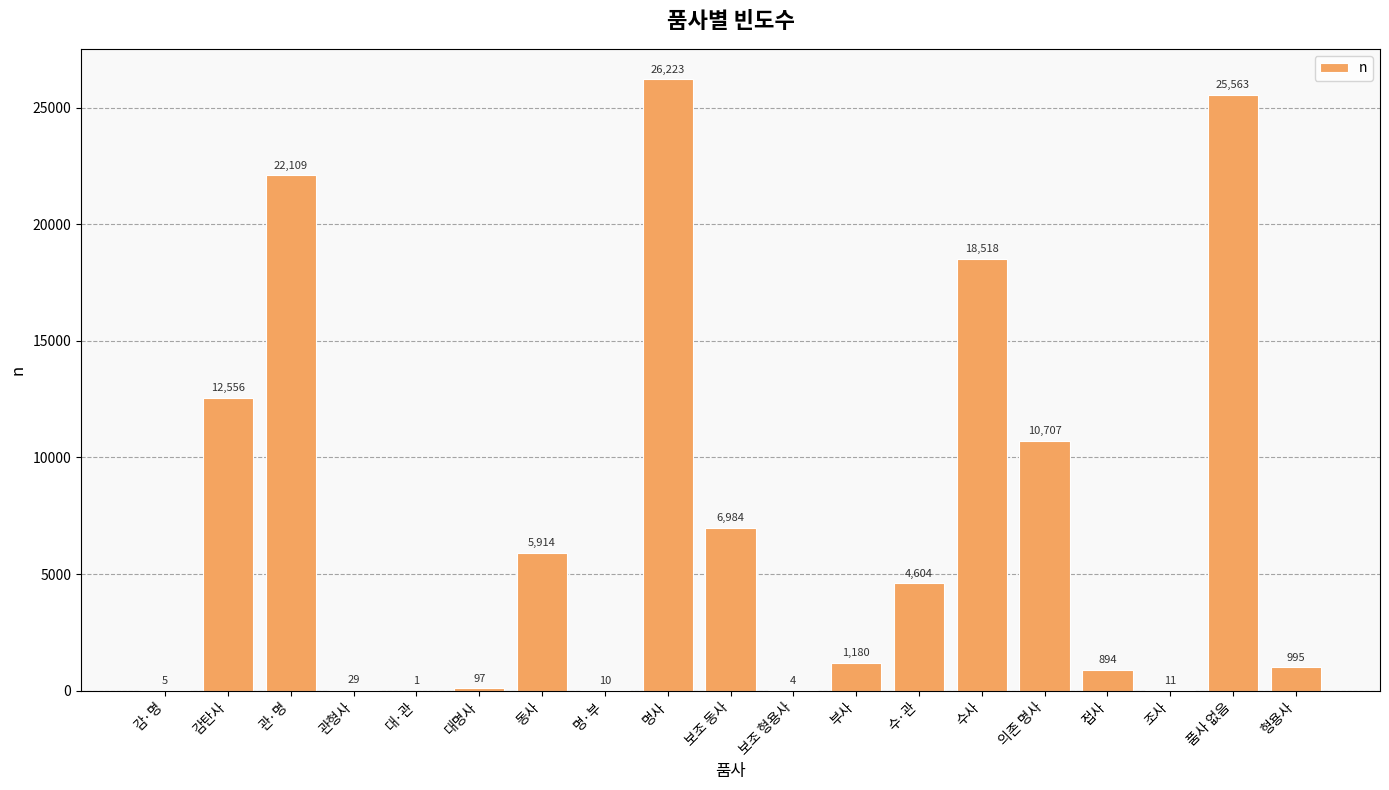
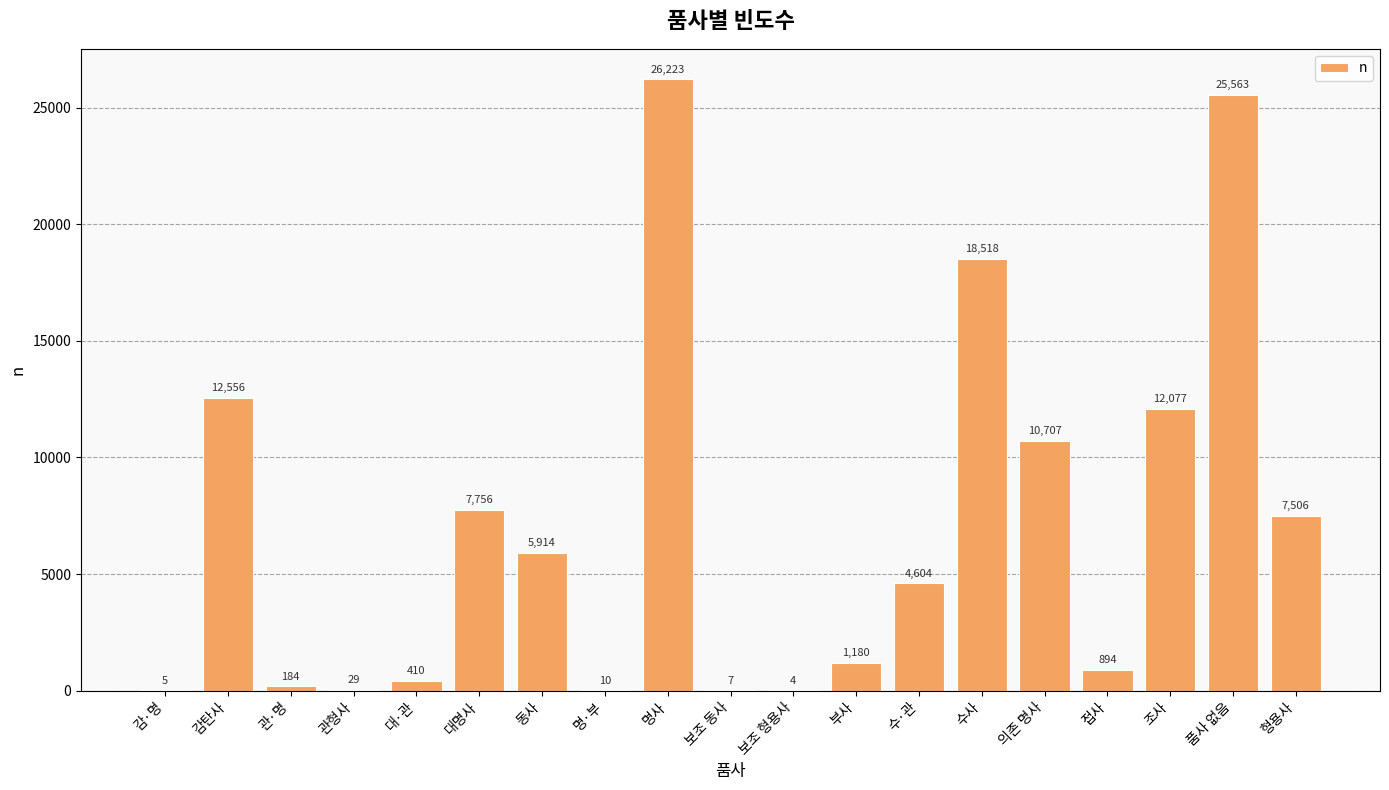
관·명: 22,109 -> 184
대·관: 1 -> 410
대명사: 97 -> 7,756
보조 동사: 6,984 -> 7
조사: 11 -> 12,077
형용사: 995 -> 7,506
